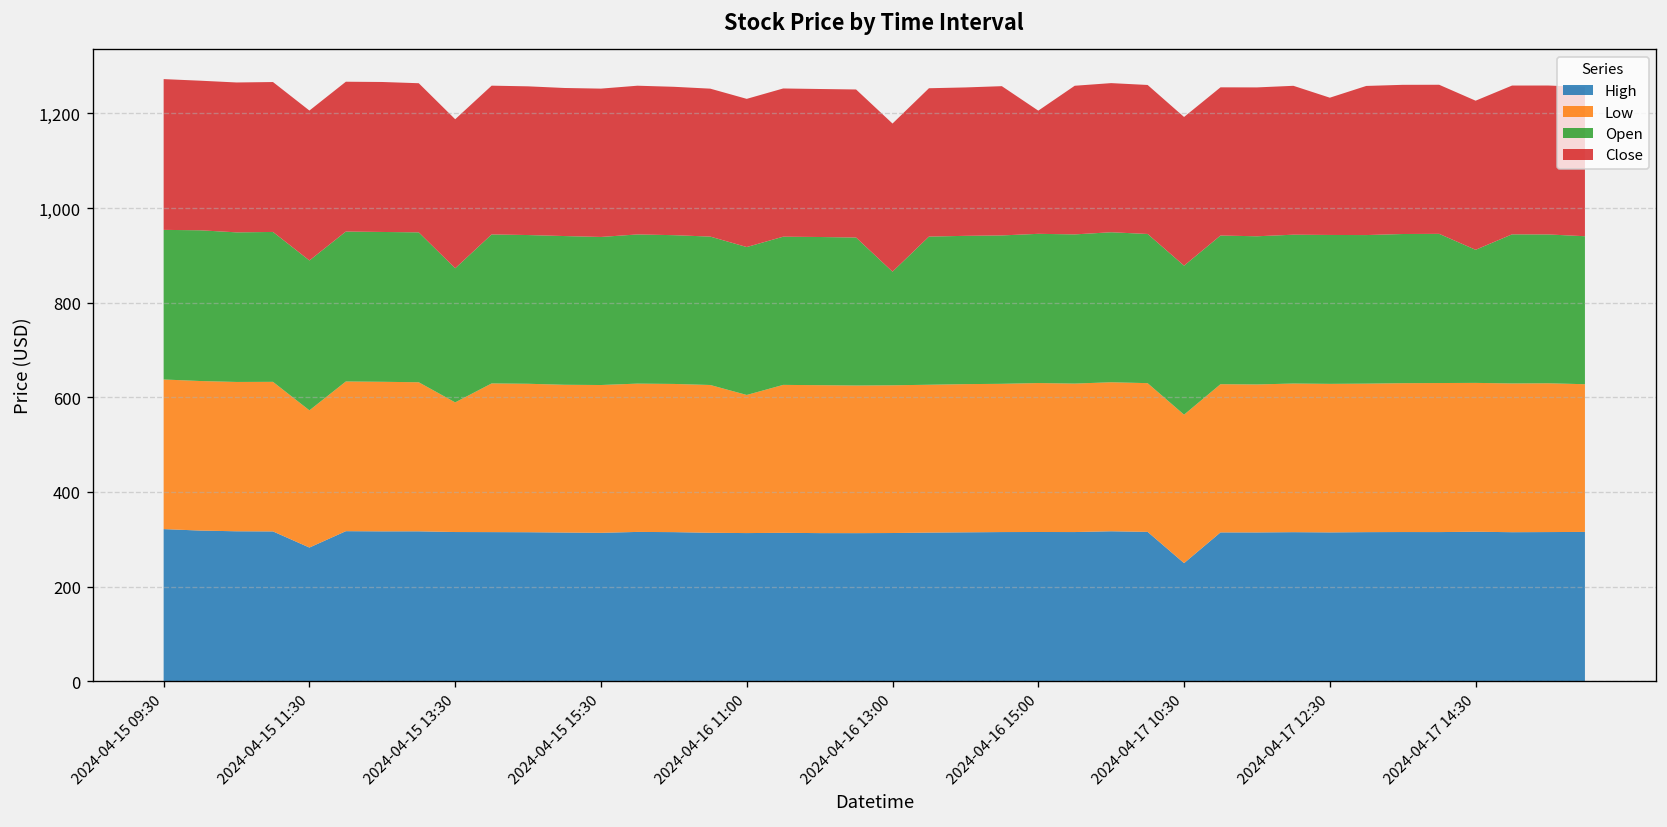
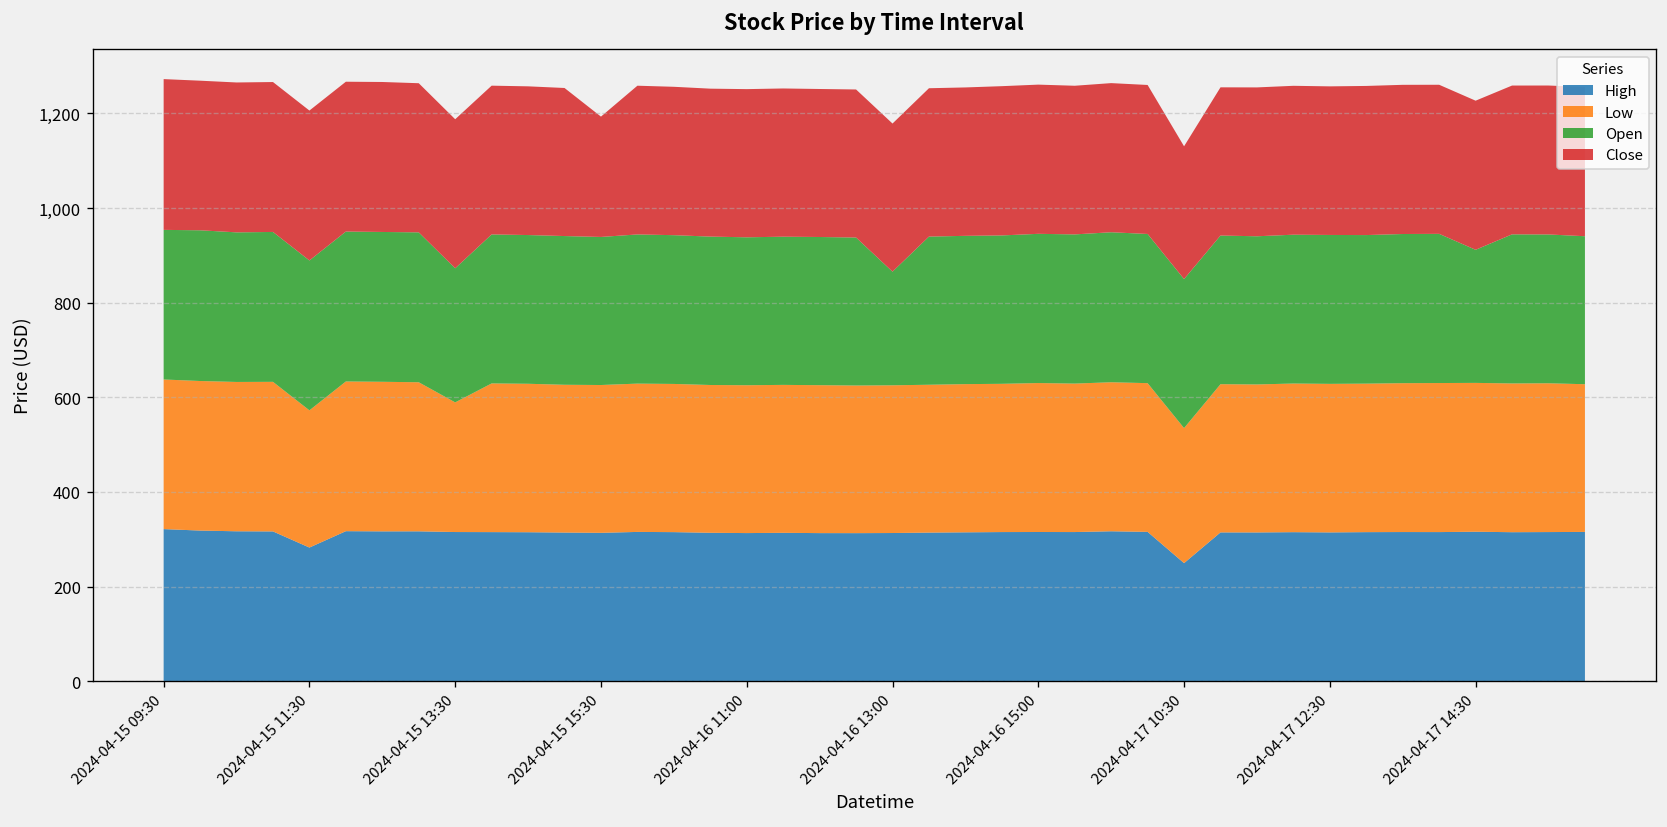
Close, 2024-04-15 15:30: 310 -> 250
Low, 2024-04-16 11:00: 290 -> 310
Close, 2024-04-16 15:00: 260 -> 320
Low, 2024-04-17 10:30: 310 -> 290
Close, 2024-04-17 10:30: 310 -> 280
Close, 2024-04-17 12:30: 290 -> 310
